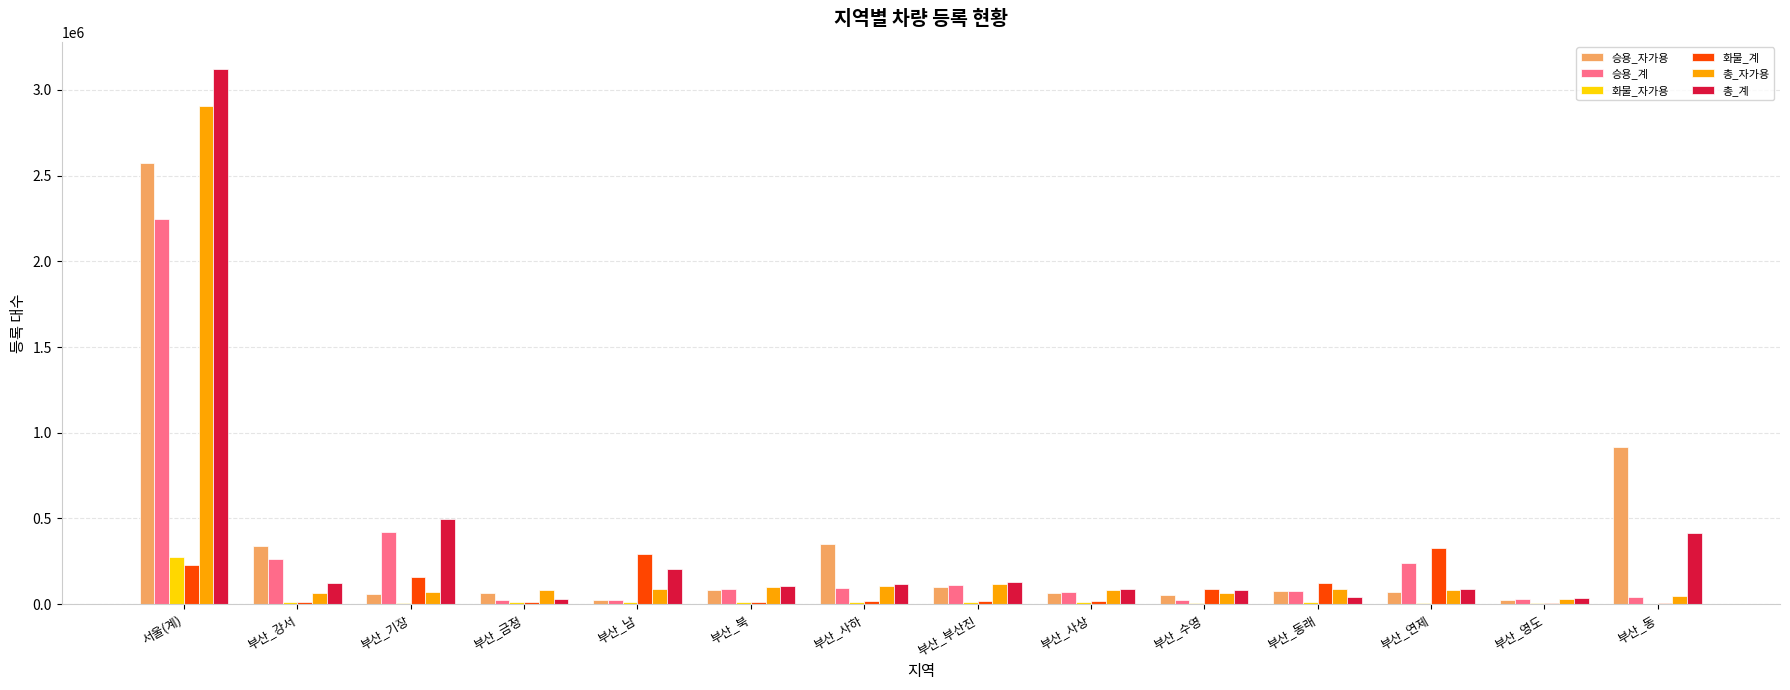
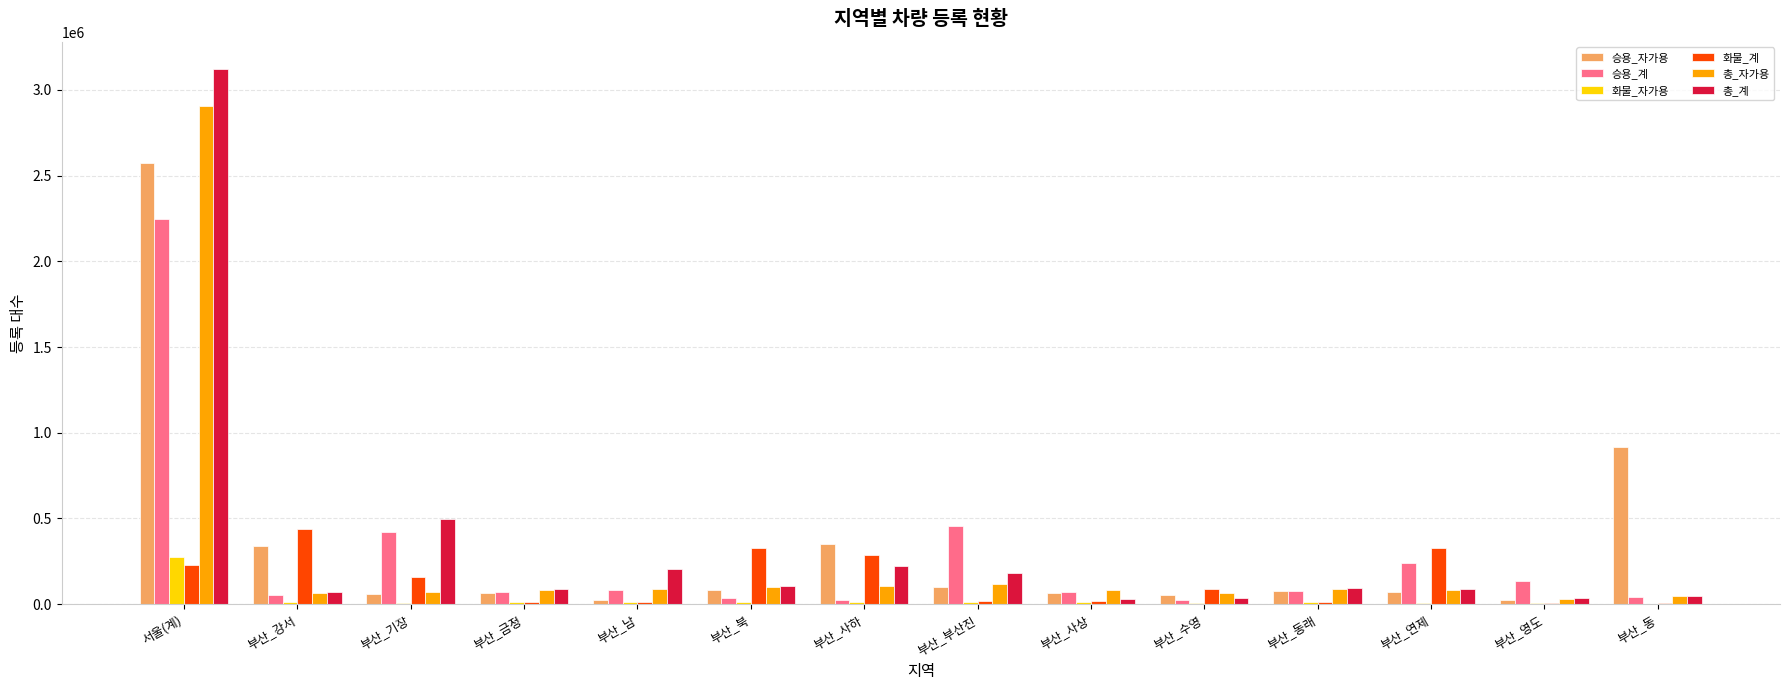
승용_계, 부산_강서: 270000 -> 50000
화물_계, 부산_강서: 20000 -> 440000
총_계, 부산_강서: 120000 -> 70000
승용_계, 부산_금정: 20000 -> 70000
총_계, 부산_금정: 30000 -> 90000
승용_계, 부산_남: 30000 -> 80000
화물_계, 부산_남: 290000 -> 10000
승용_계, 부산_북: 90000 -> 30000
화물_계, 부산_북: 10000 -> 330000
승용_계, 부산_사하: 100000 -> 20000
화물_계, 부산_사하: 20000 -> 290000
총_계, 부산_사하: 120000 -> 220000
승용_계, 부산_부산진: 110000 -> 460000
총_계, 부산_부산진: 130000 -> 180000
총_계, 부산_사상: 90000 -> 30000
총_계, 부산_수영: 80000 -> 30000
화물_계, 부산_동래: 120000 -> 10000
총_계, 부산_동래: 40000 -> 90000
승용_계, 부산_영도: 30000 -> 140000
총_계, 부산_동: 420000 -> 50000
